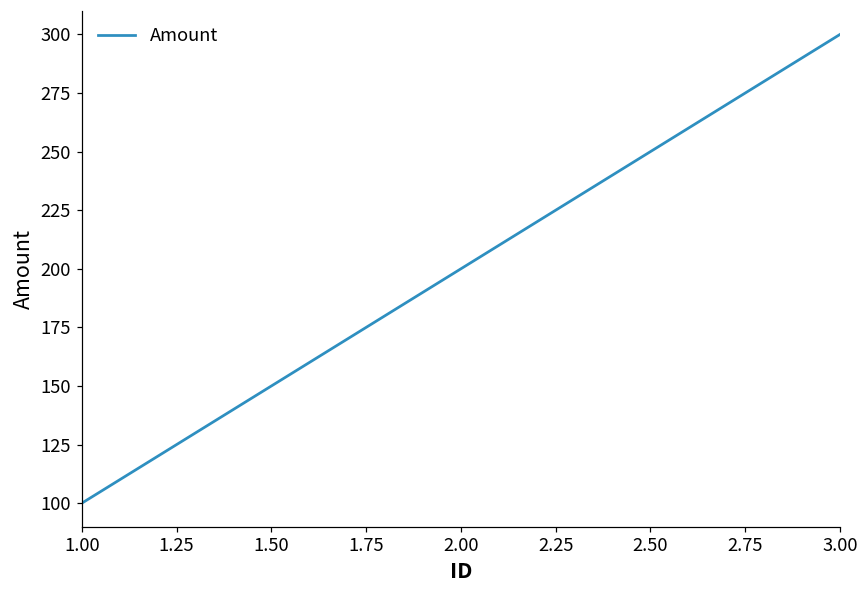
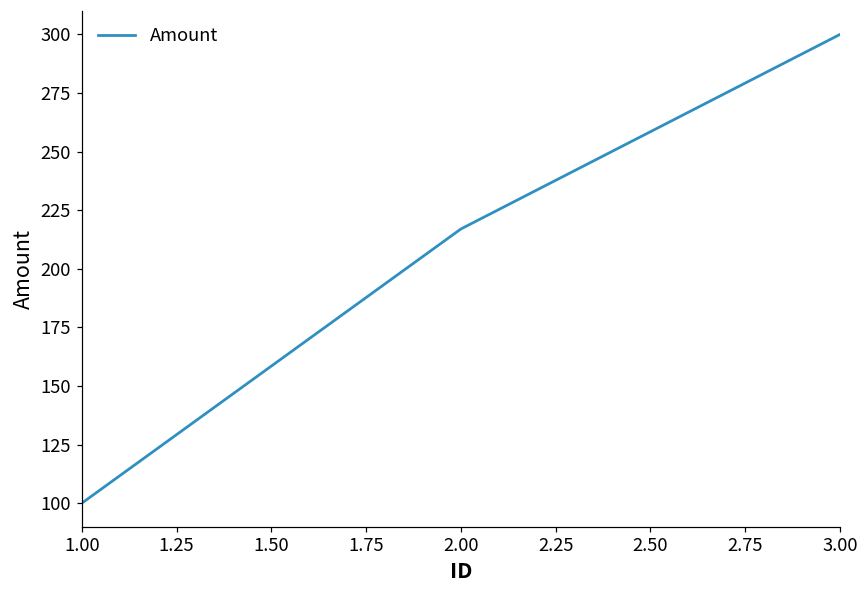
2.00: 200 -> 217
